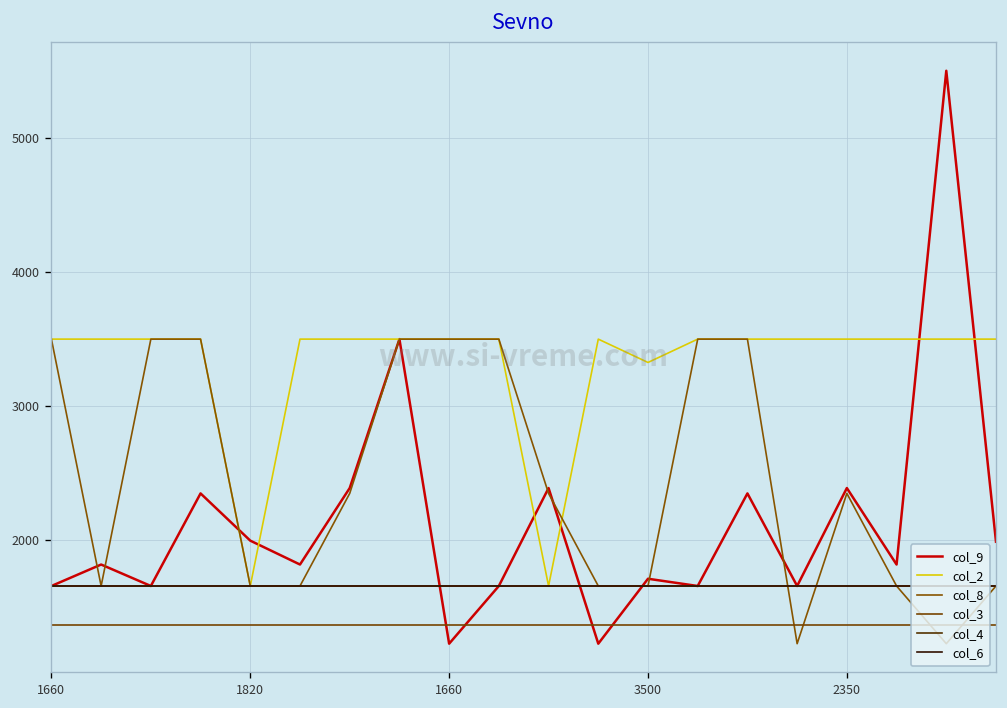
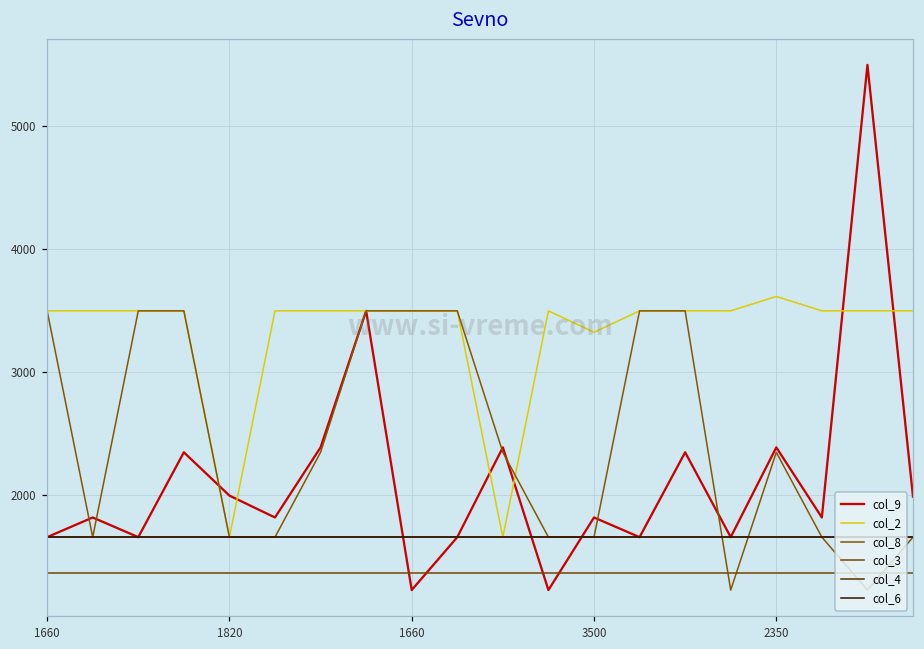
col_9, 3500: 1710 -> 1820
col_2, 2350: 3500 -> 3620
